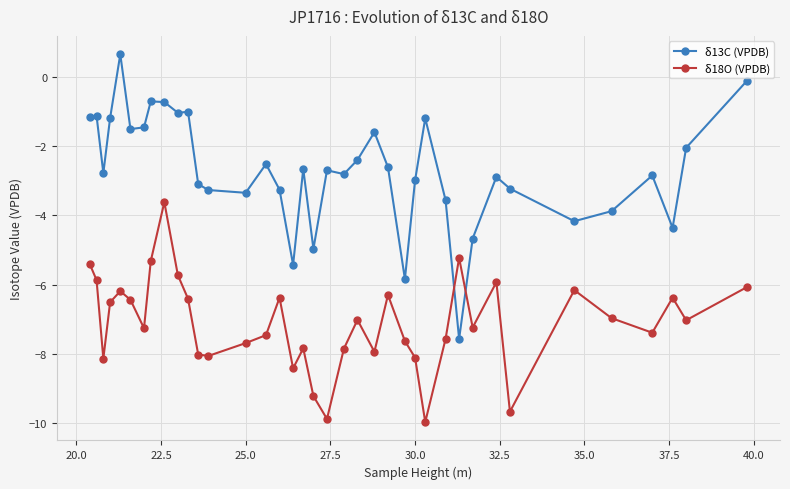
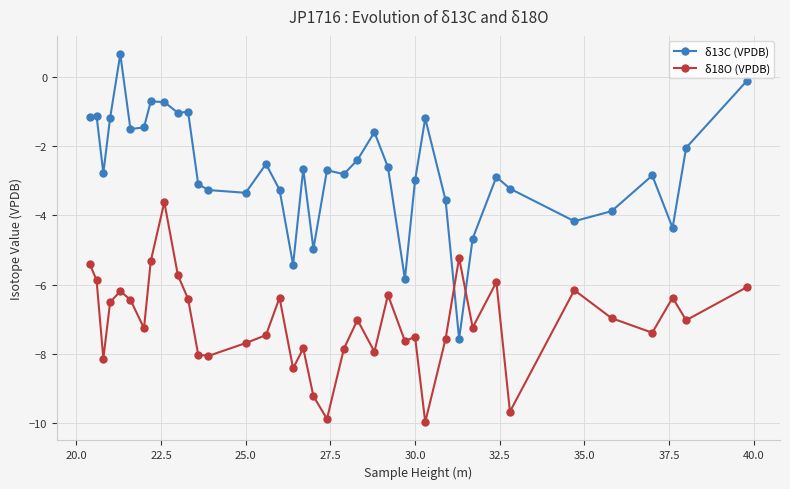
δ18O (VPDB), 30.0: -8.1 -> -7.5
